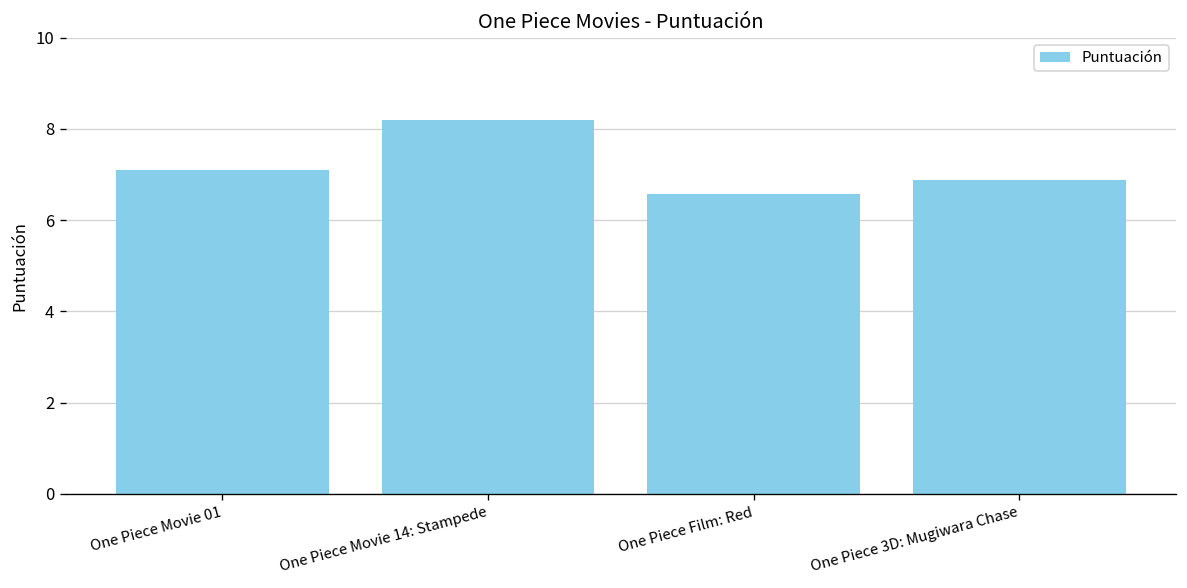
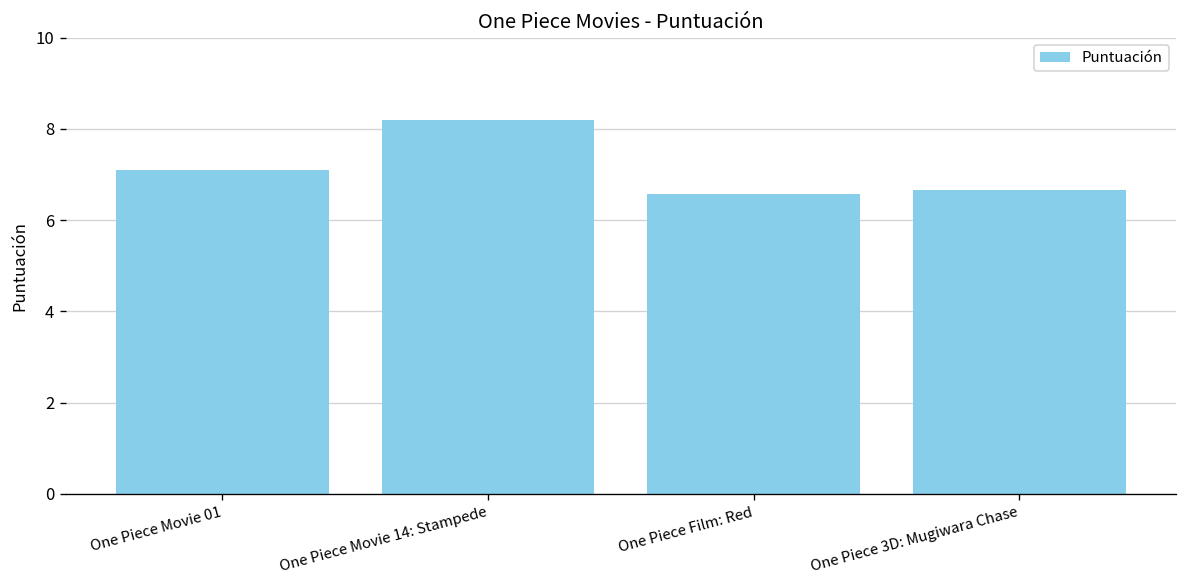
One Piece 3D: Mugiwara Chase: 6.9 -> 6.7
